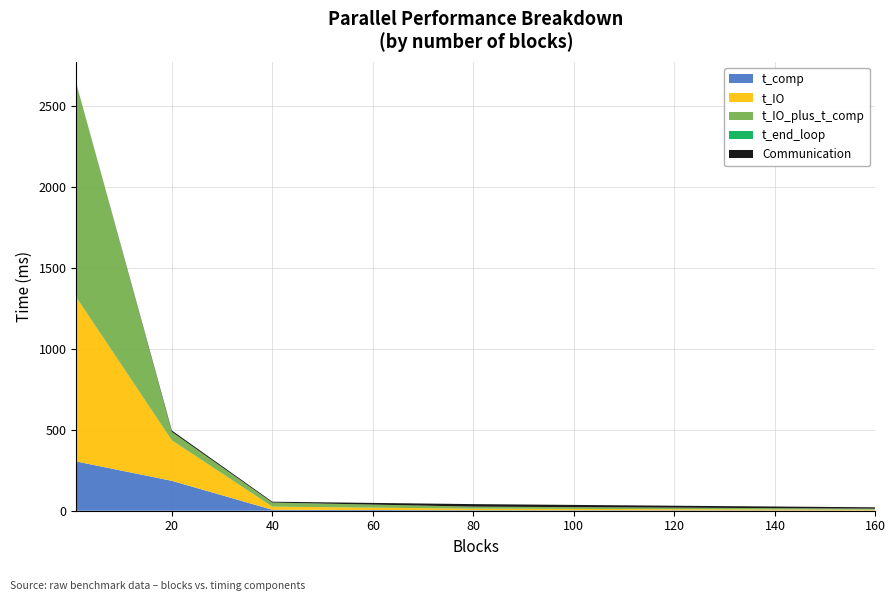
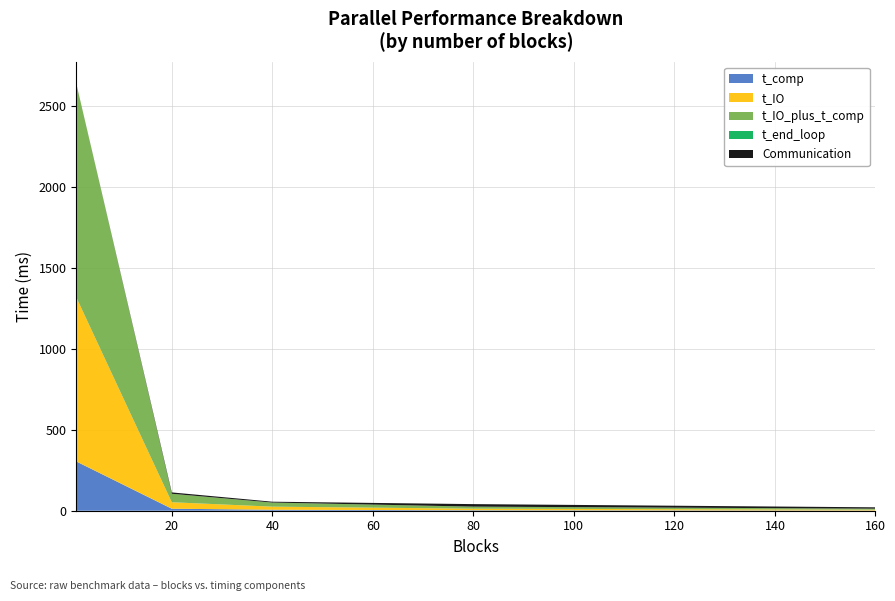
t_comp, 20: 180 -> 10
t_IO, 20: 250 -> 40
